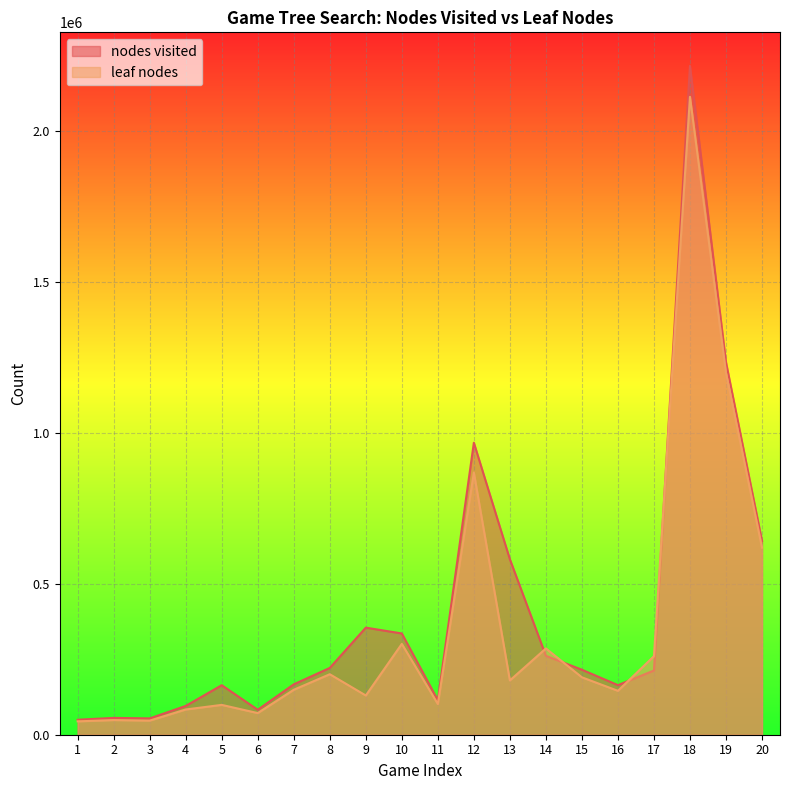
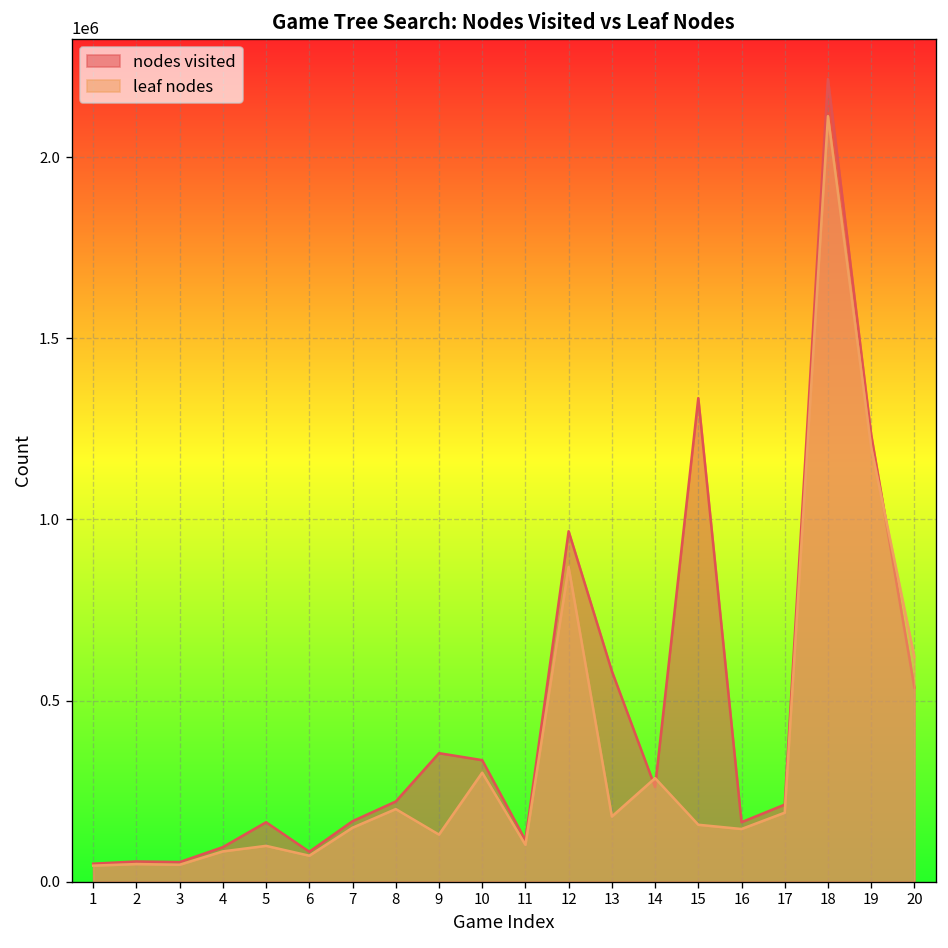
nodes visited, 15: 220000 -> 1330000
leaf nodes, 15: 190000 -> 160000
leaf nodes, 17: 260000 -> 190000
nodes visited, 20: 640000 -> 540000
